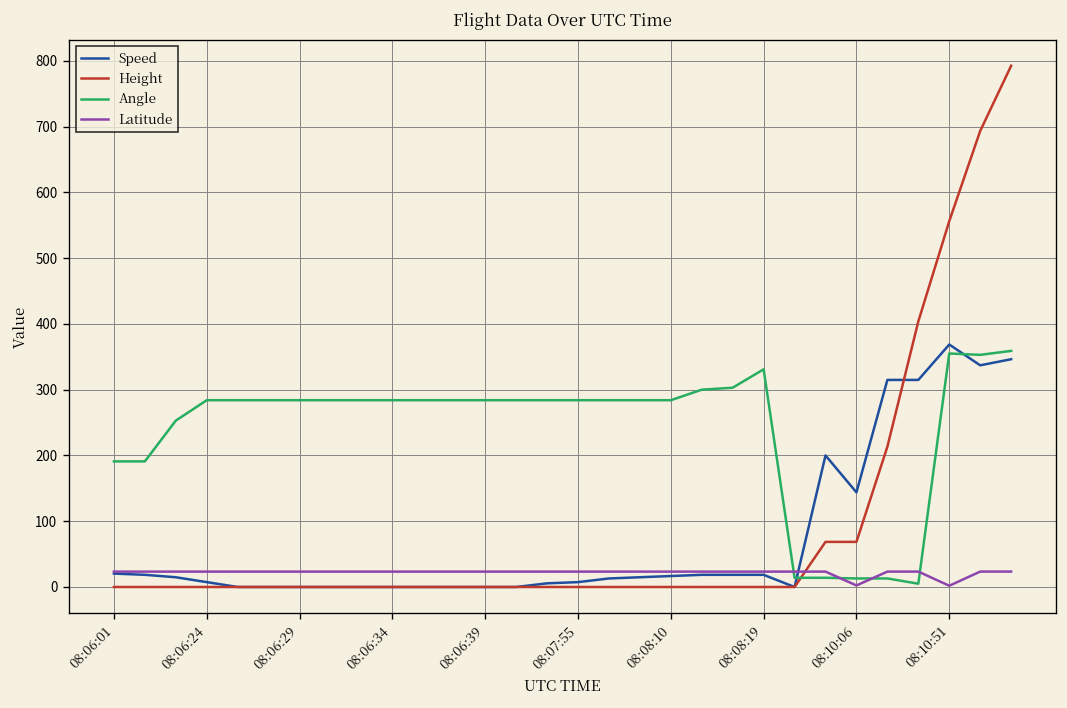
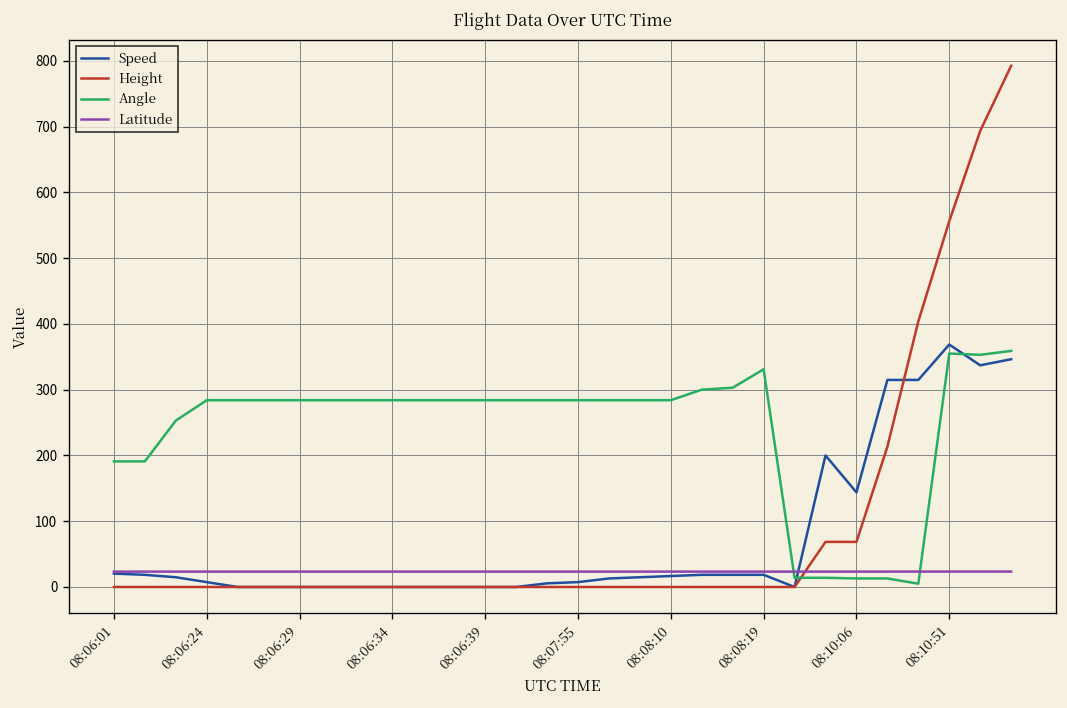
Latitude, 08:10:06: 0 -> 20
Latitude, 08:10:51: 0 -> 20
